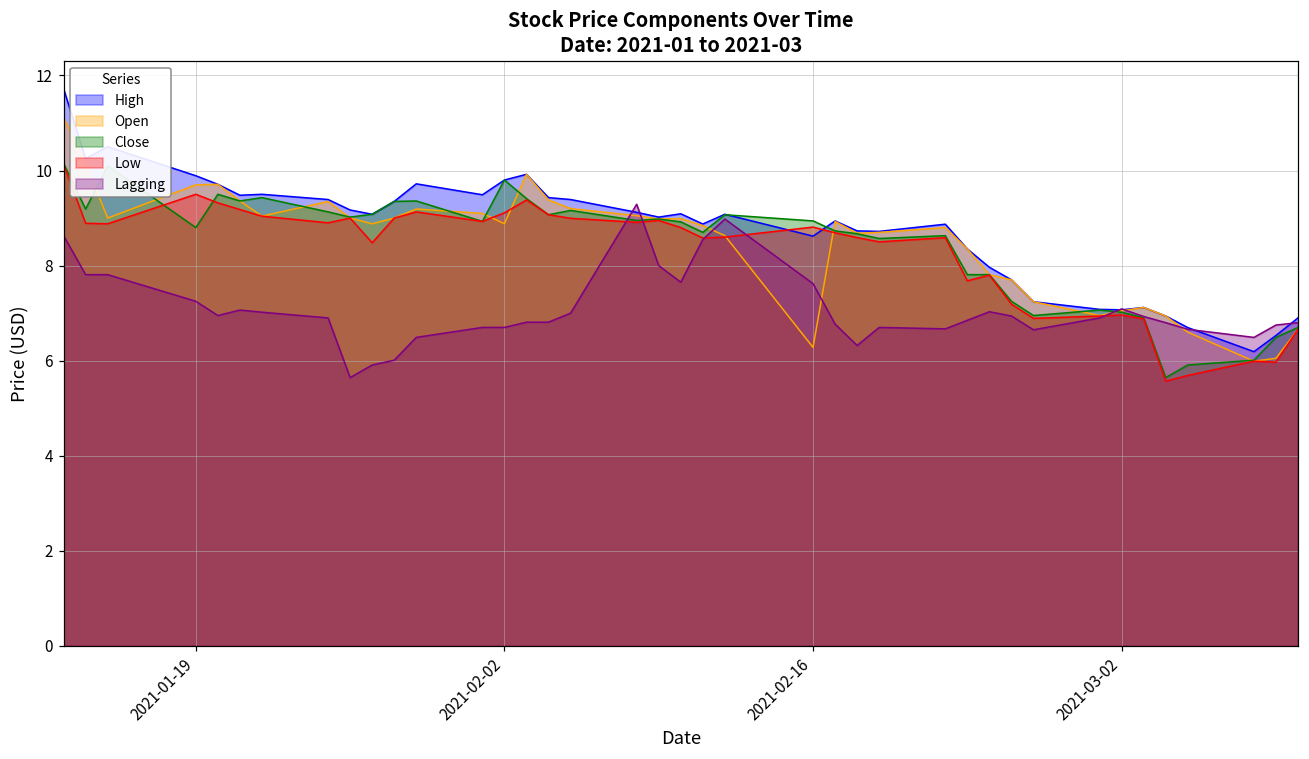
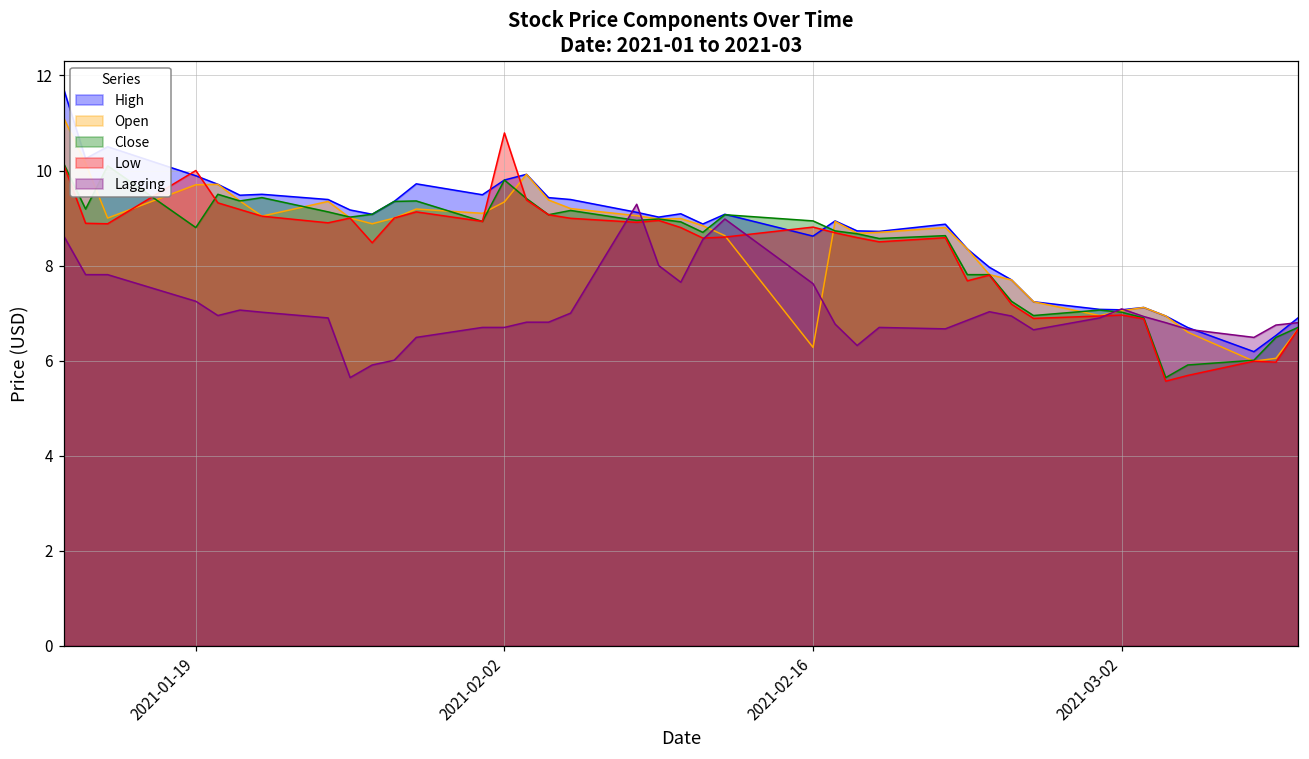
Low, 2021-01-19: 9.5 -> 10.0
Open, 2021-02-02: 8.9 -> 9.3
Low, 2021-02-02: 9.1 -> 10.8
